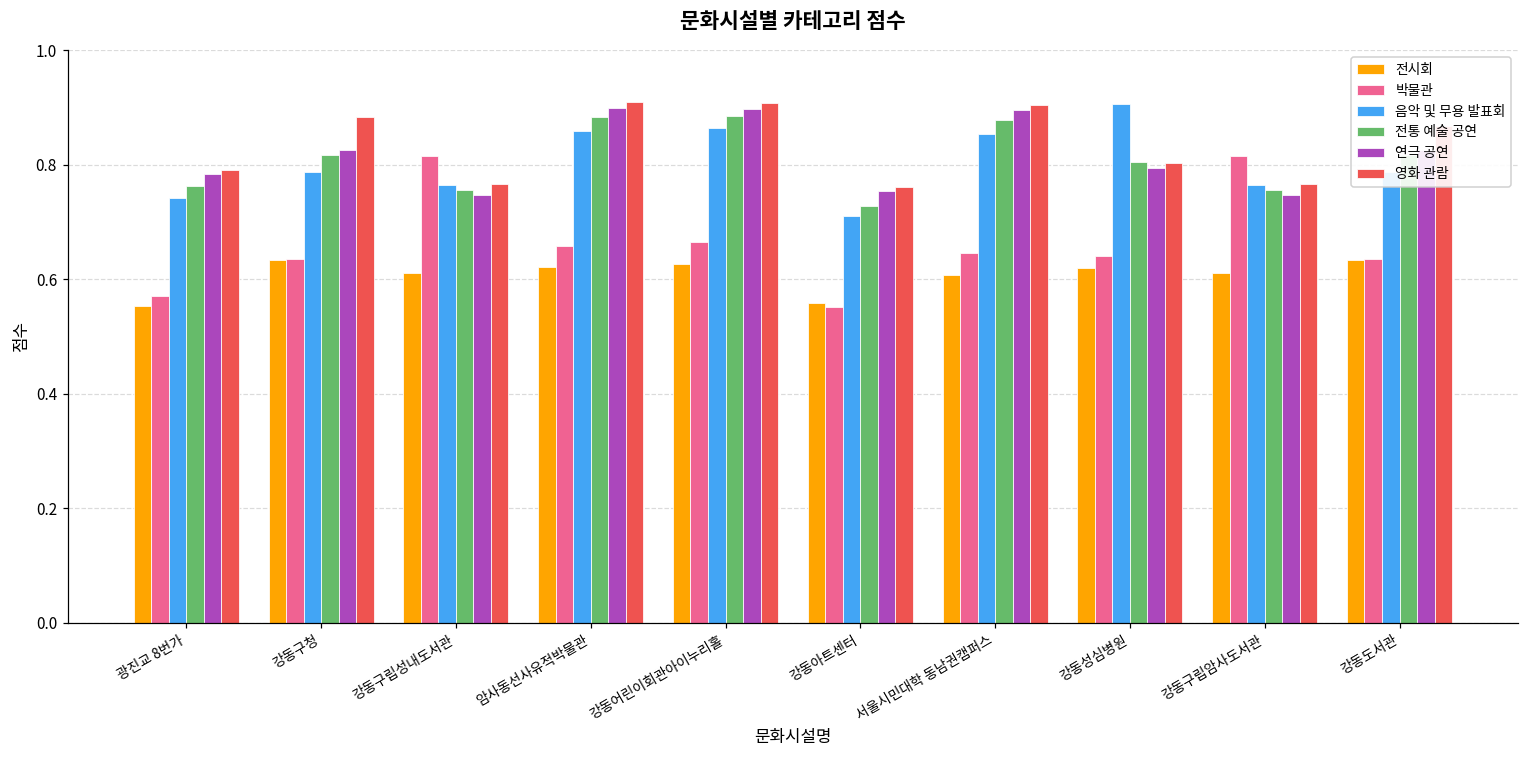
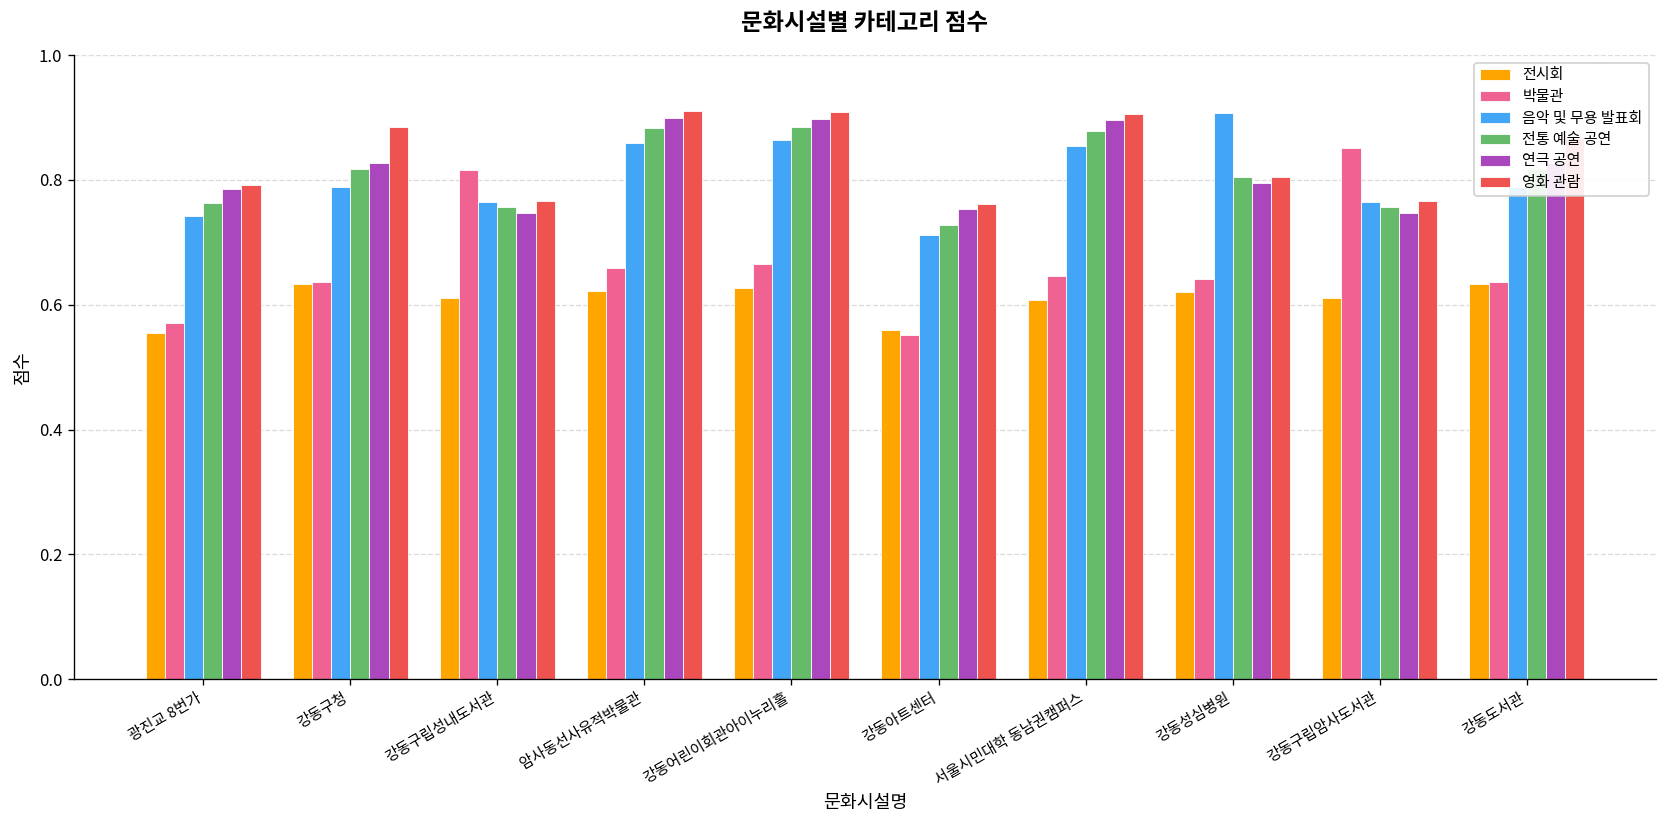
박물관, 강동구립암사도서관: 0.82 -> 0.85
